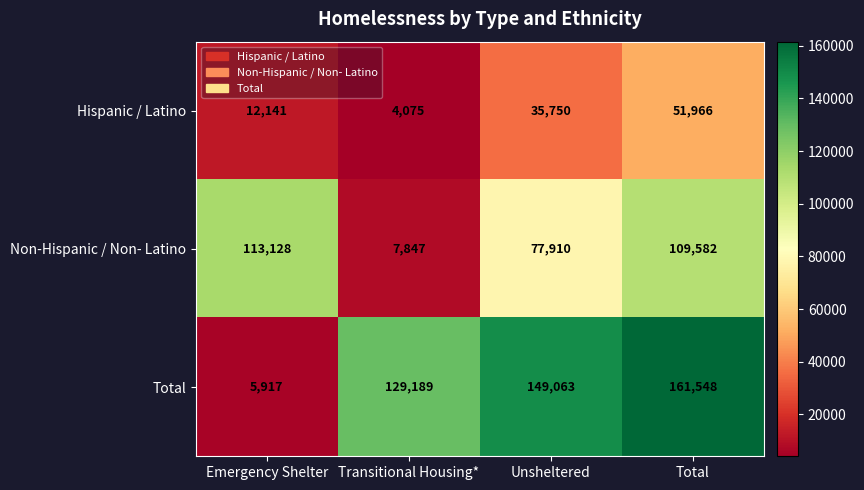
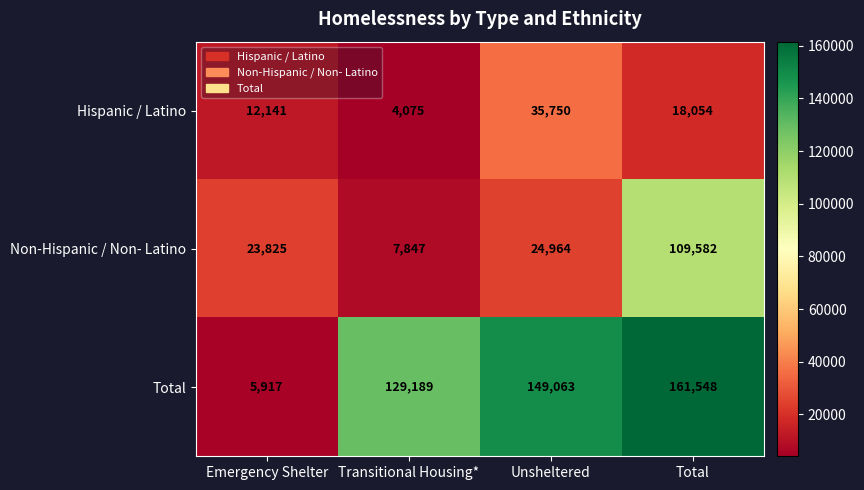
Hispanic / Latino, Total: 51,966 -> 18,054
Non-Hispanic / Non- Latino, Emergency Shelter: 113,128 -> 23,825
Non-Hispanic / Non- Latino, Unsheltered: 77,910 -> 24,964
